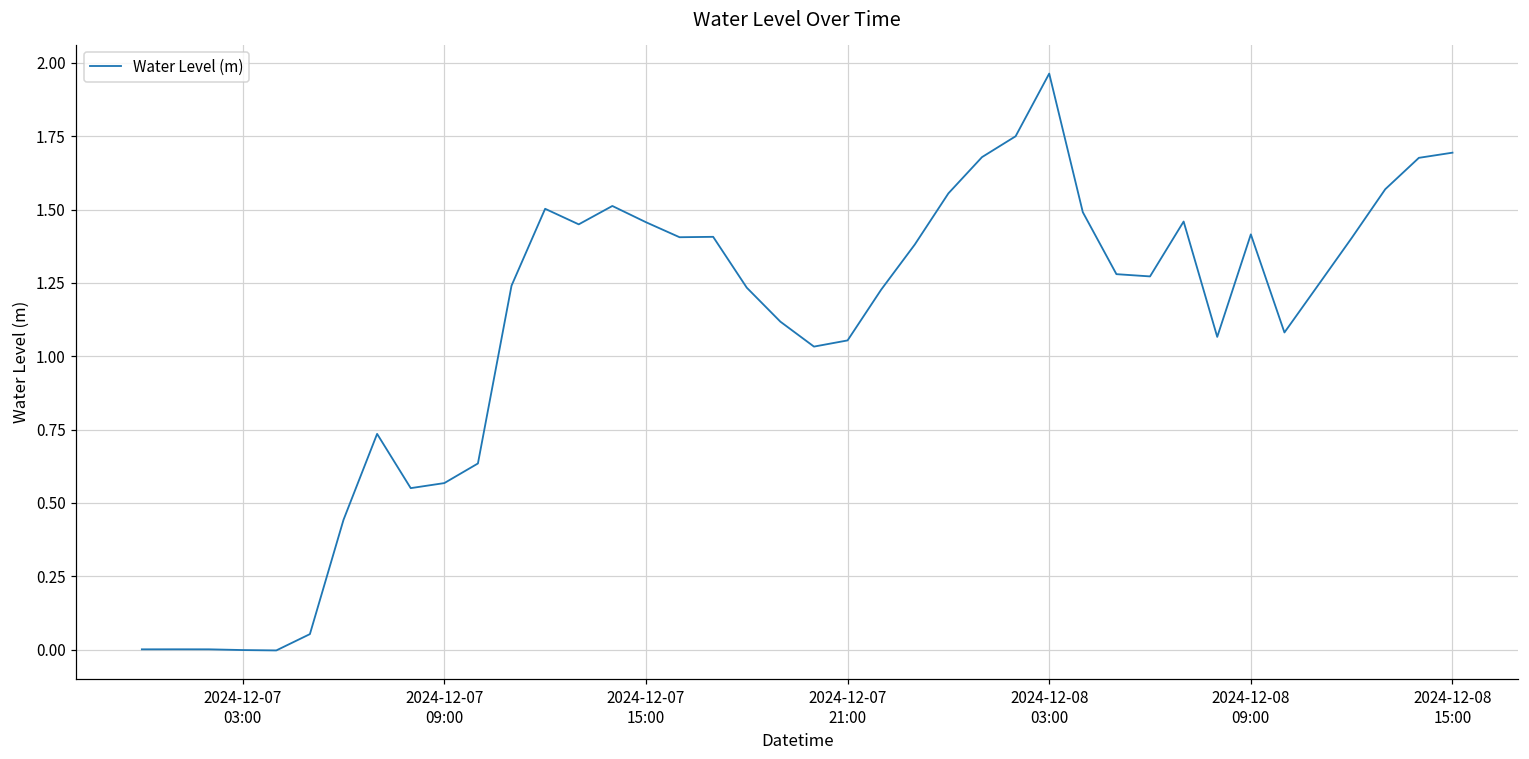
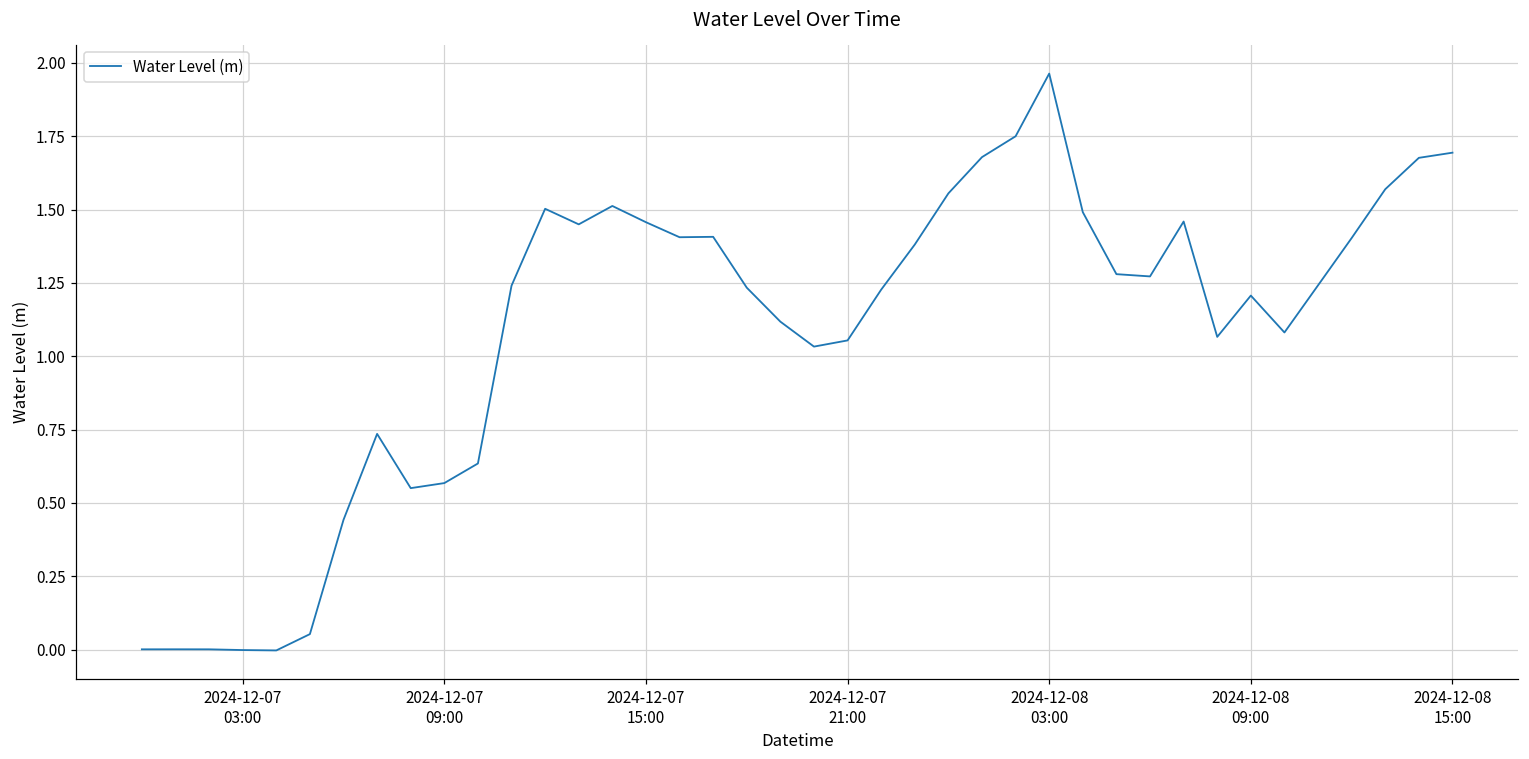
2024-12-08 09:00: 1.42 -> 1.21
